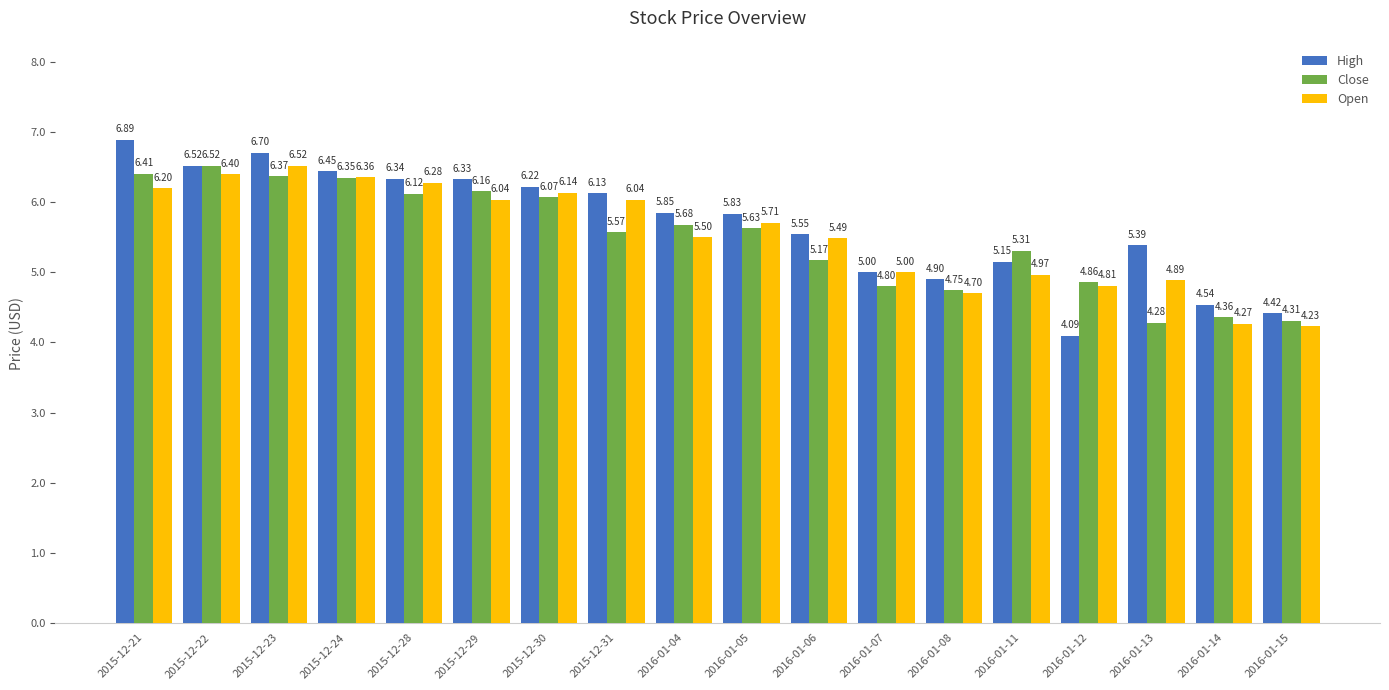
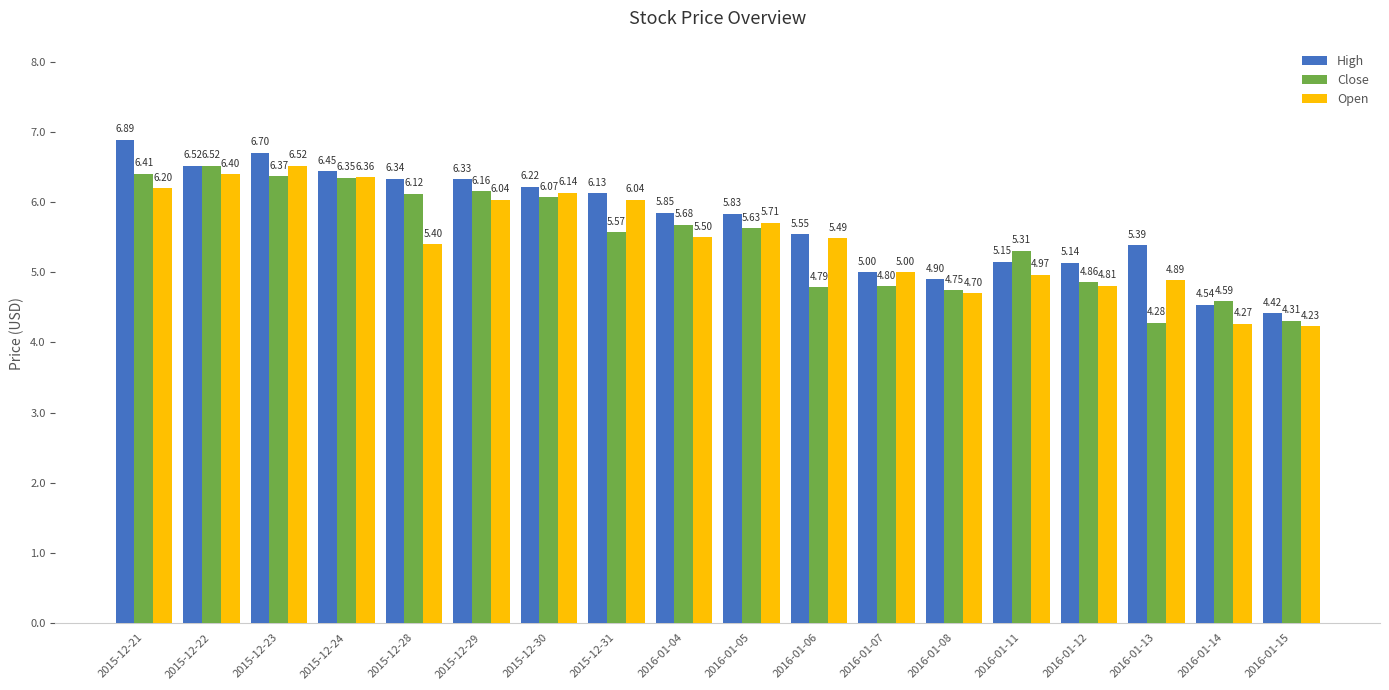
Open, 2015-12-28: 6.28 -> 5.40
Close, 2016-01-06: 5.17 -> 4.79
High, 2016-01-12: 4.09 -> 5.14
Close, 2016-01-14: 4.36 -> 4.59
